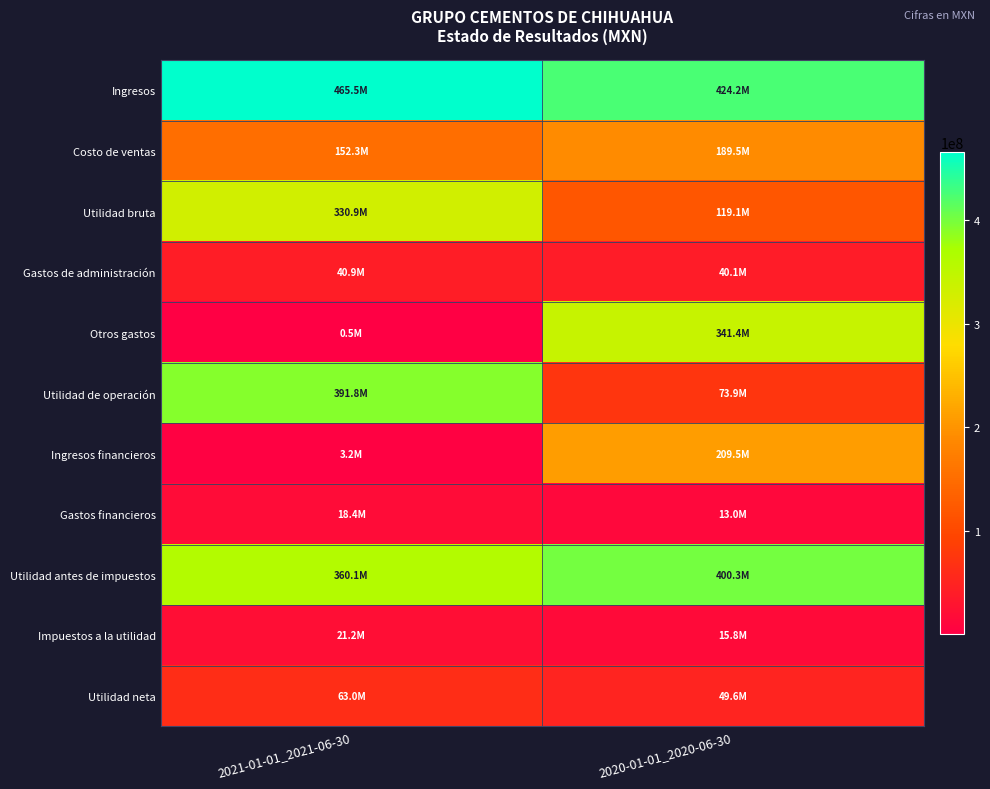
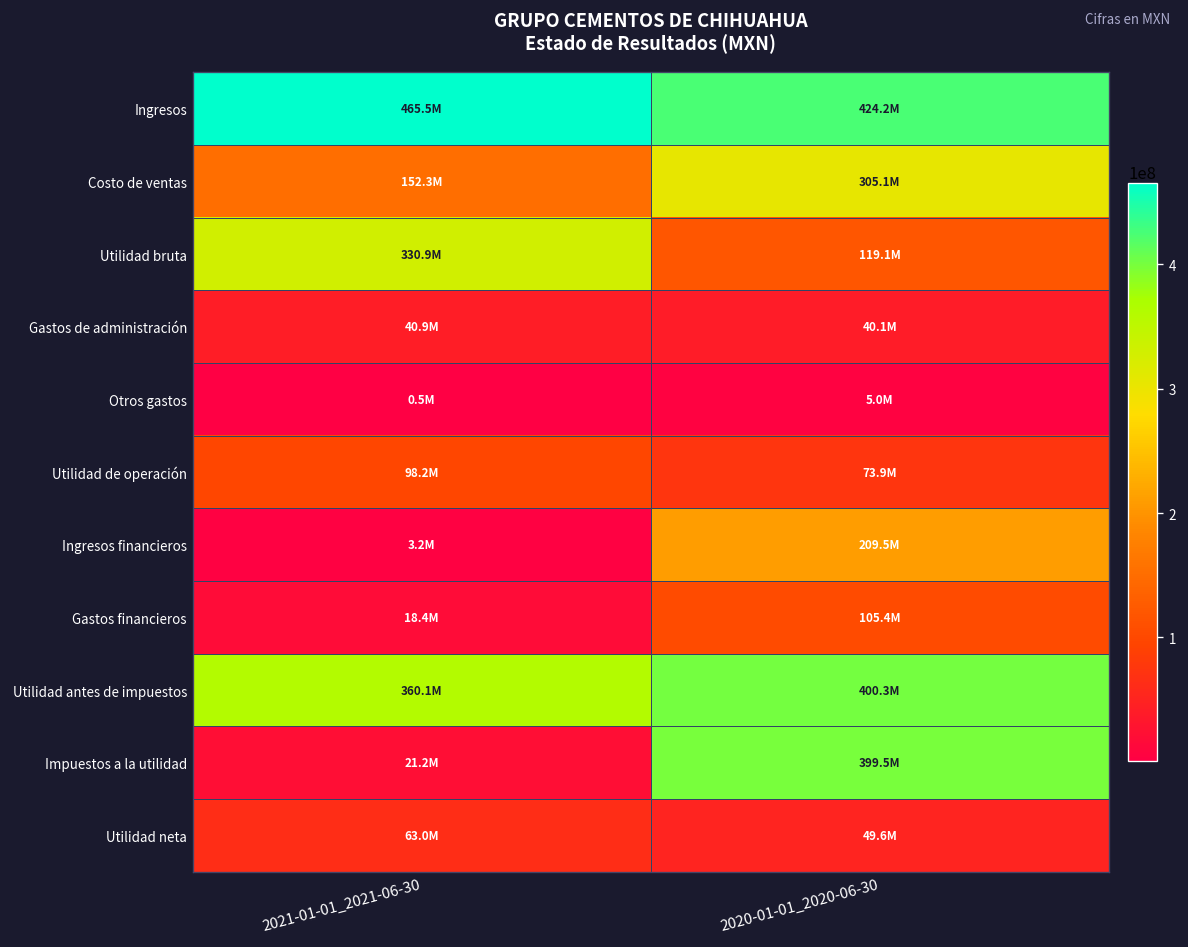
Costo de ventas, 2020-01-01_2020-06-30: 189.5M -> 305.1M
Otros gastos, 2020-01-01_2020-06-30: 341.4M -> 5.0M
Utilidad de operación, 2021-01-01_2021-06-30: 391.8M -> 98.2M
Gastos financieros, 2020-01-01_2020-06-30: 13.0M -> 105.4M
Impuestos a la utilidad, 2020-01-01_2020-06-30: 15.8M -> 399.5M
